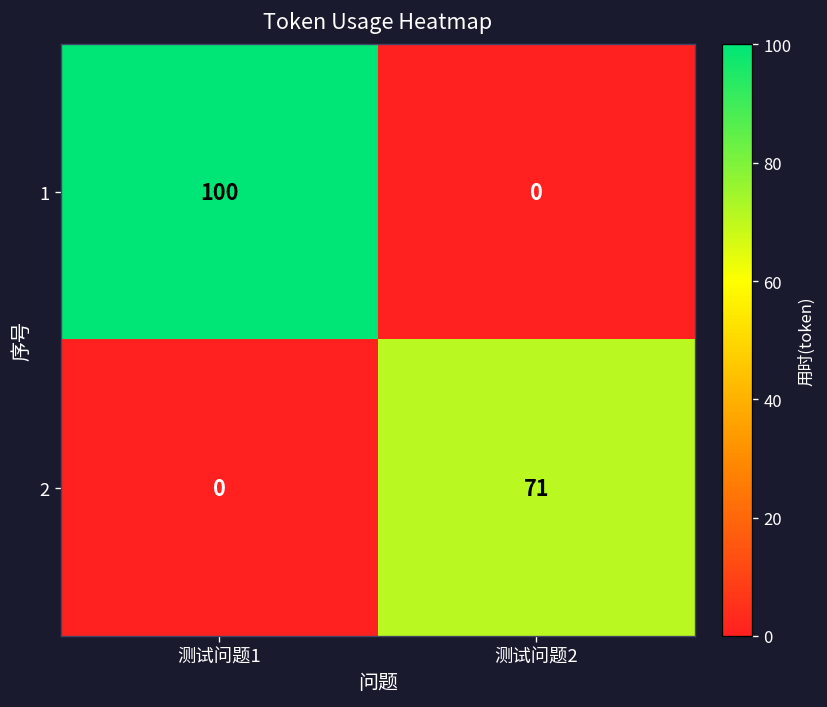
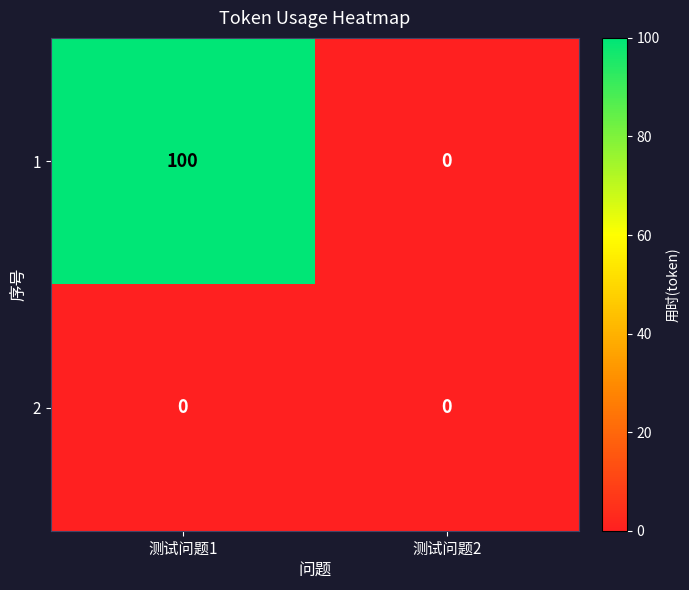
2, 测试问题2: 71 -> 0
